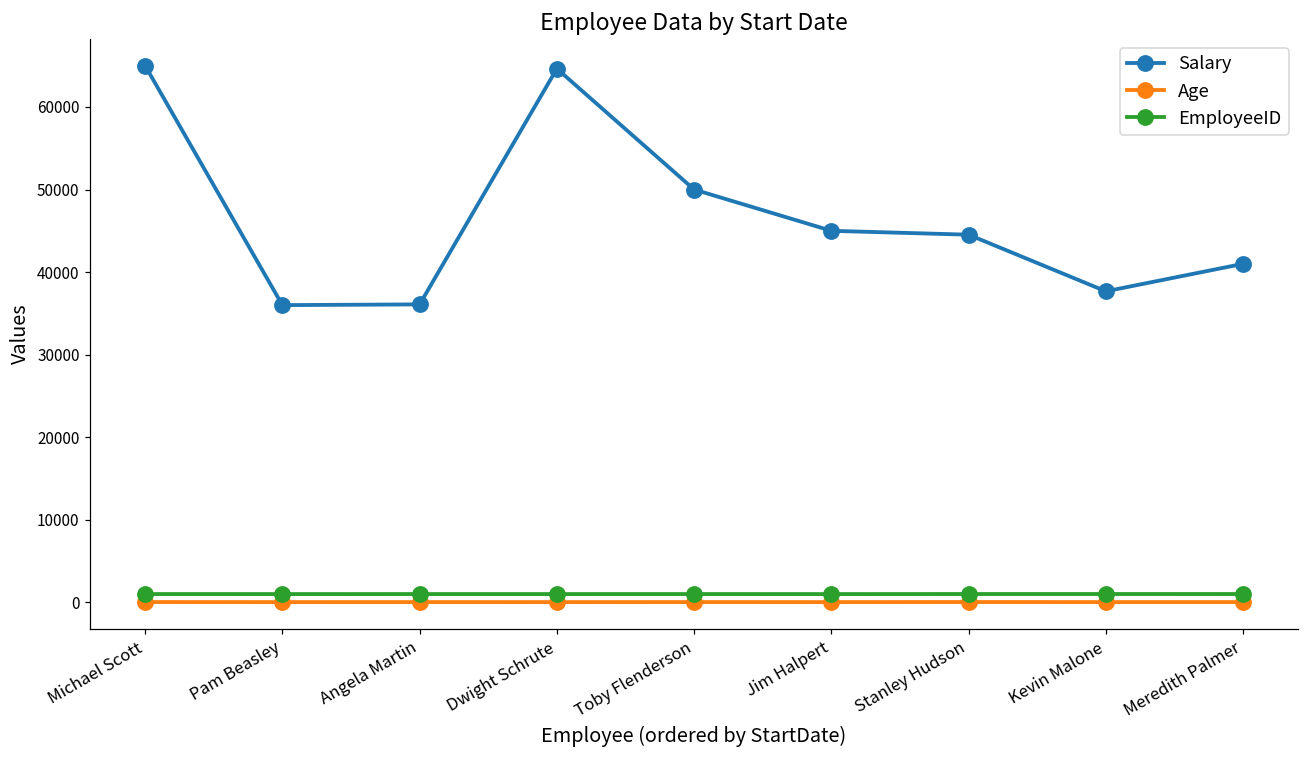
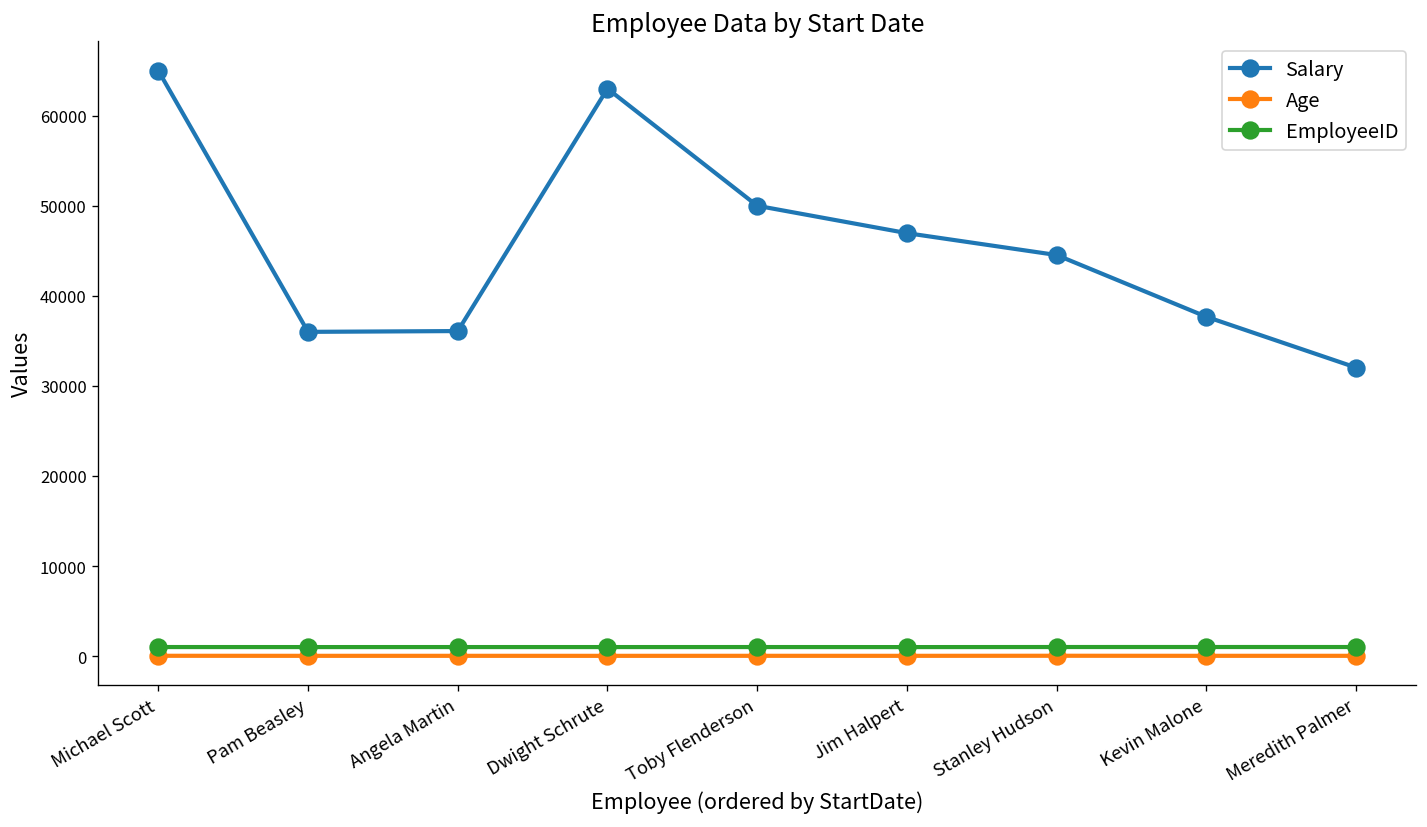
Salary, Dwight Schrute: 65000 -> 63000
Salary, Jim Halpert: 45000 -> 47000
Salary, Meredith Palmer: 41000 -> 32000
